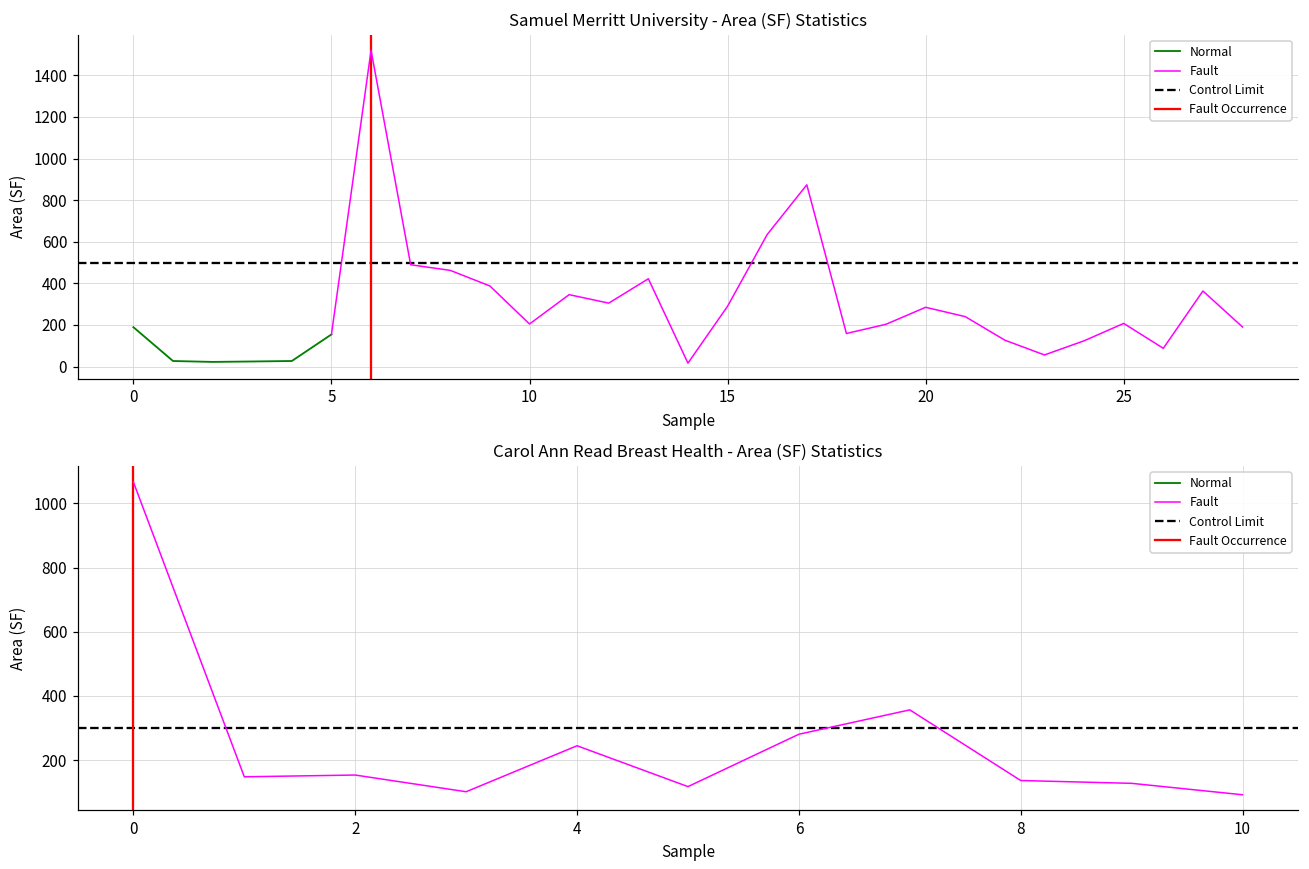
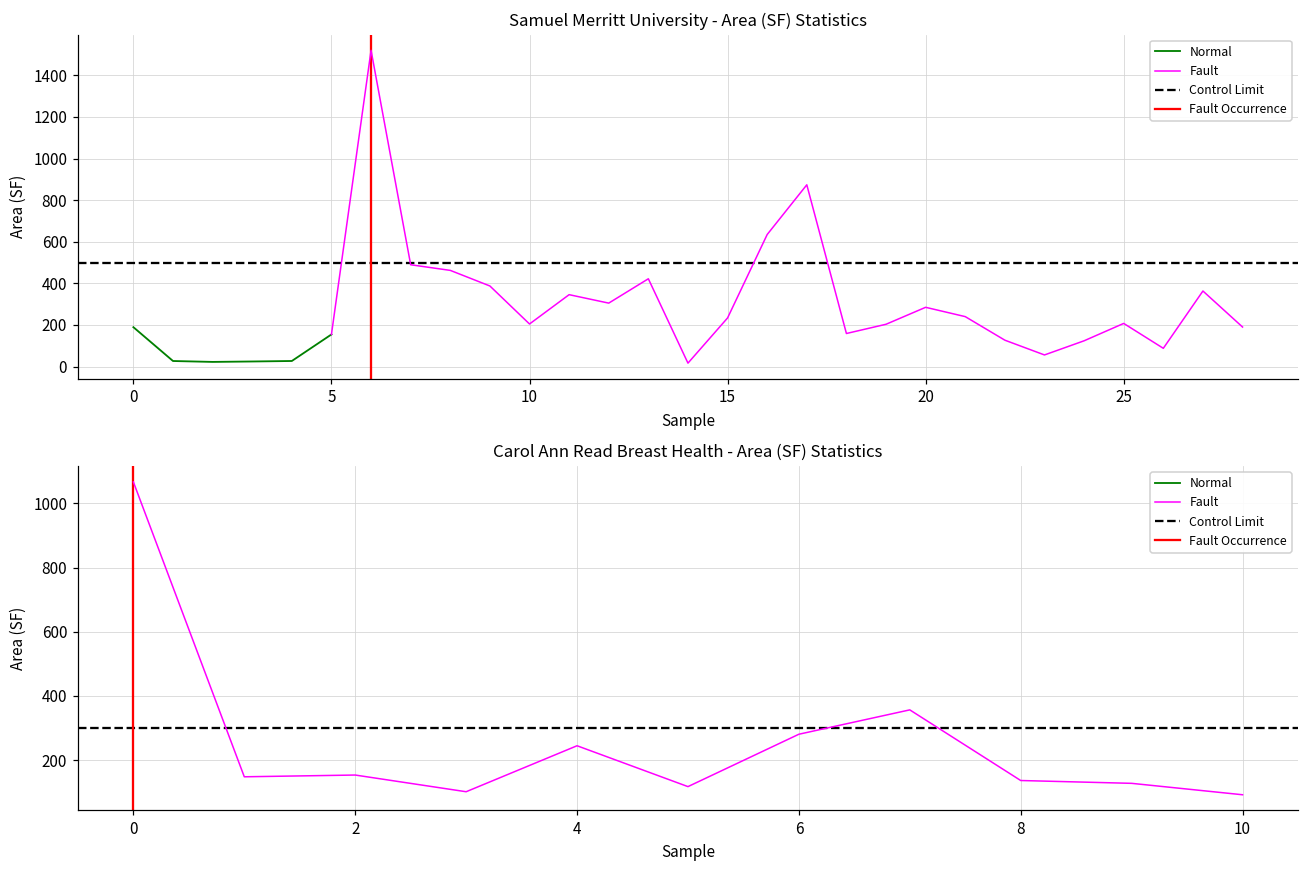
Samuel Merritt University - Area (SF) Statistics, Fault, 15: 290 -> 230
